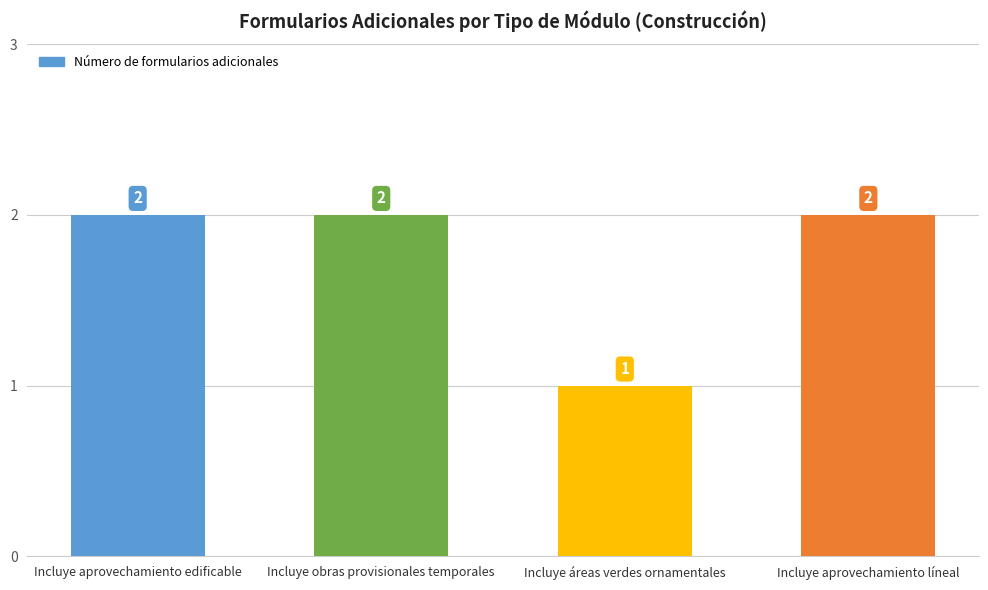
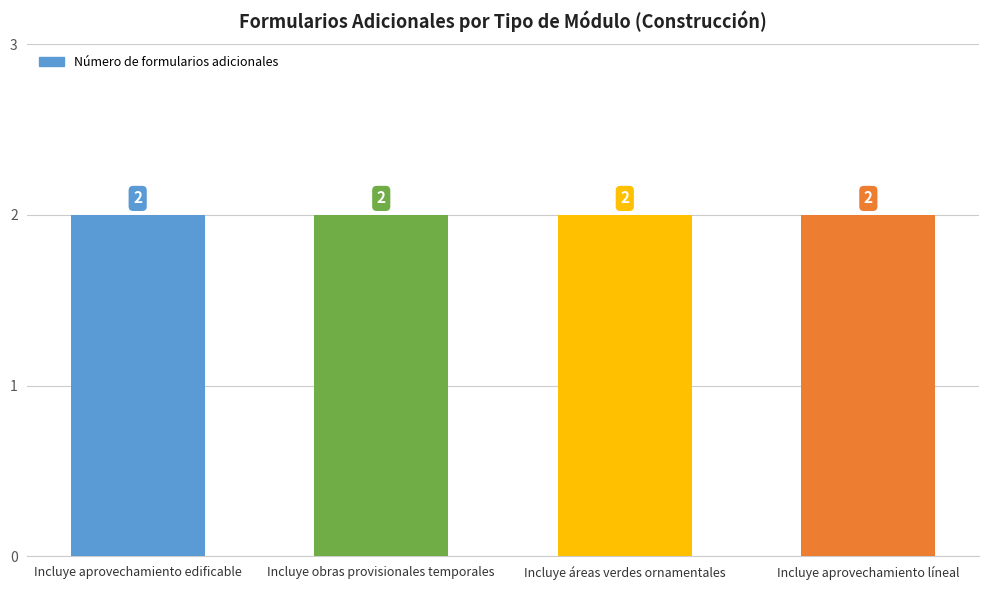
Incluye áreas verdes ornamentales: 1 -> 2
